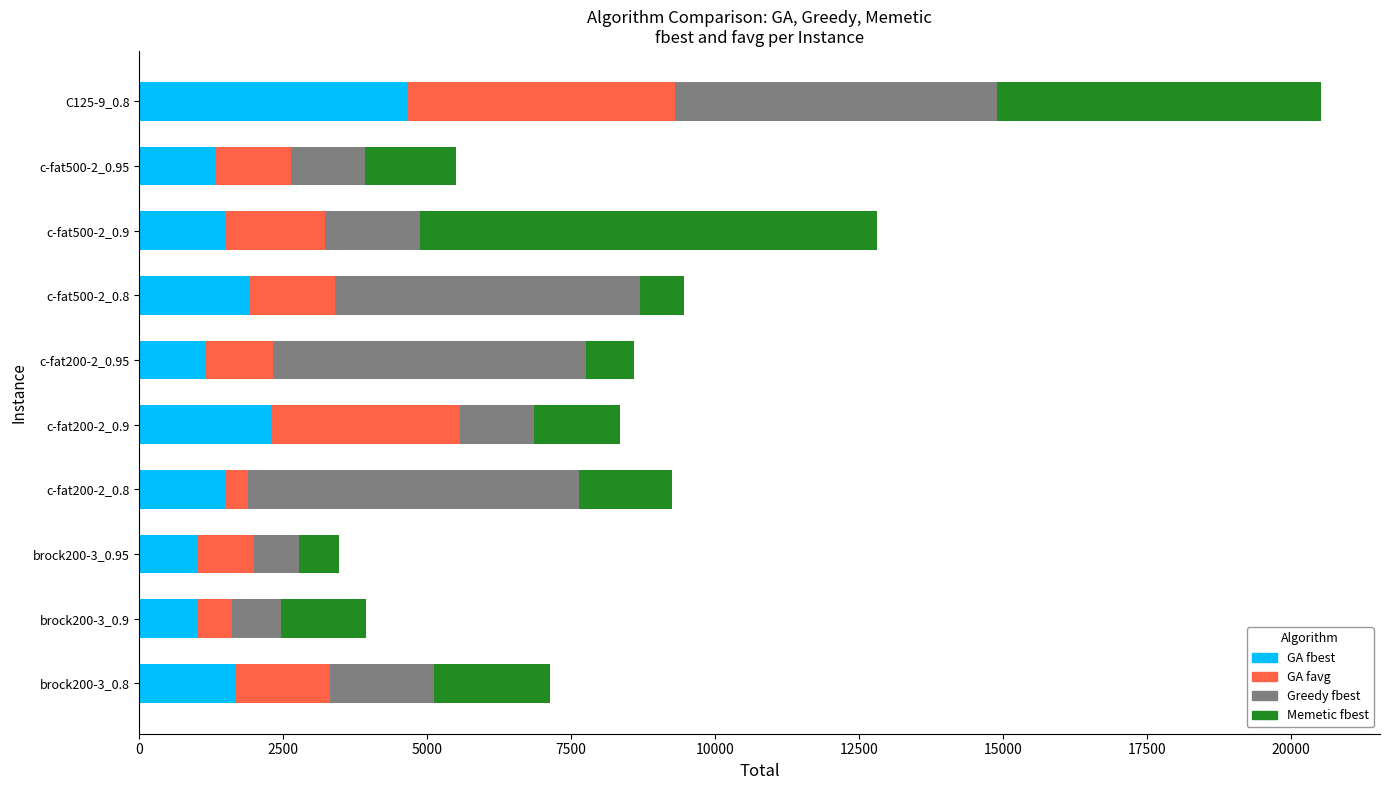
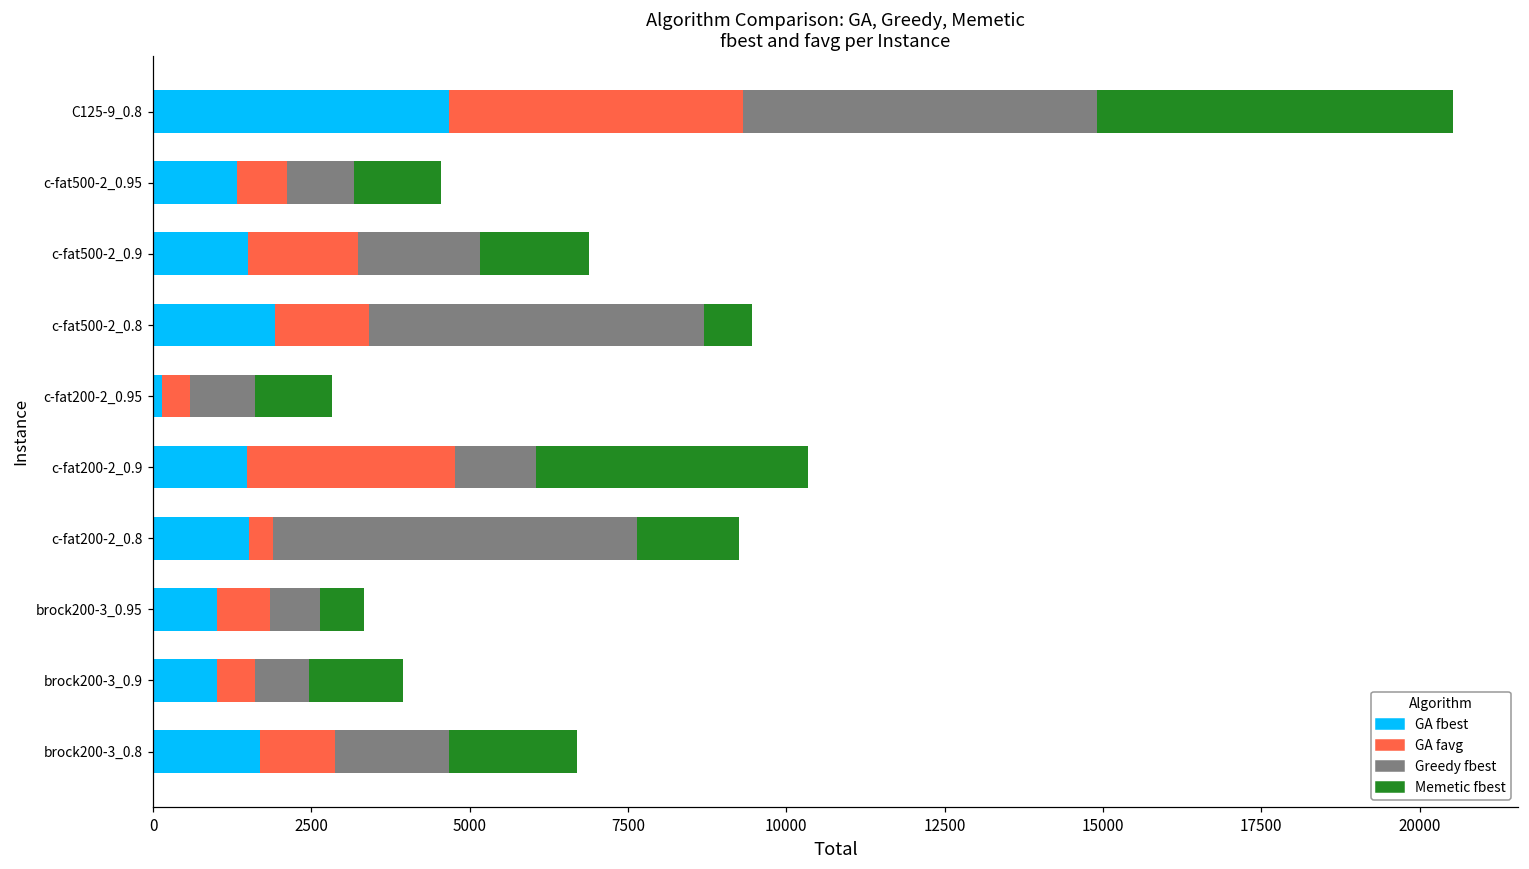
GA favg, c-fat500-2_0.95: 1300 -> 800
Greedy fbest, c-fat500-2_0.95: 1300 -> 1100
Memetic fbest, c-fat500-2_0.95: 1600 -> 1400
Greedy fbest, c-fat500-2_0.9: 1600 -> 1900
Memetic fbest, c-fat500-2_0.9: 7900 -> 1700
GA fbest, c-fat200-2_0.95: 1200 -> 100
GA favg, c-fat200-2_0.95: 1200 -> 400
Greedy fbest, c-fat200-2_0.95: 5400 -> 1000
Memetic fbest, c-fat200-2_0.95: 800 -> 1200
GA fbest, c-fat200-2_0.9: 2300 -> 1500
Memetic fbest, c-fat200-2_0.9: 1500 -> 4300
GA favg, brock200-3_0.95: 1000 -> 800
GA favg, brock200-3_0.8: 1600 -> 1200
